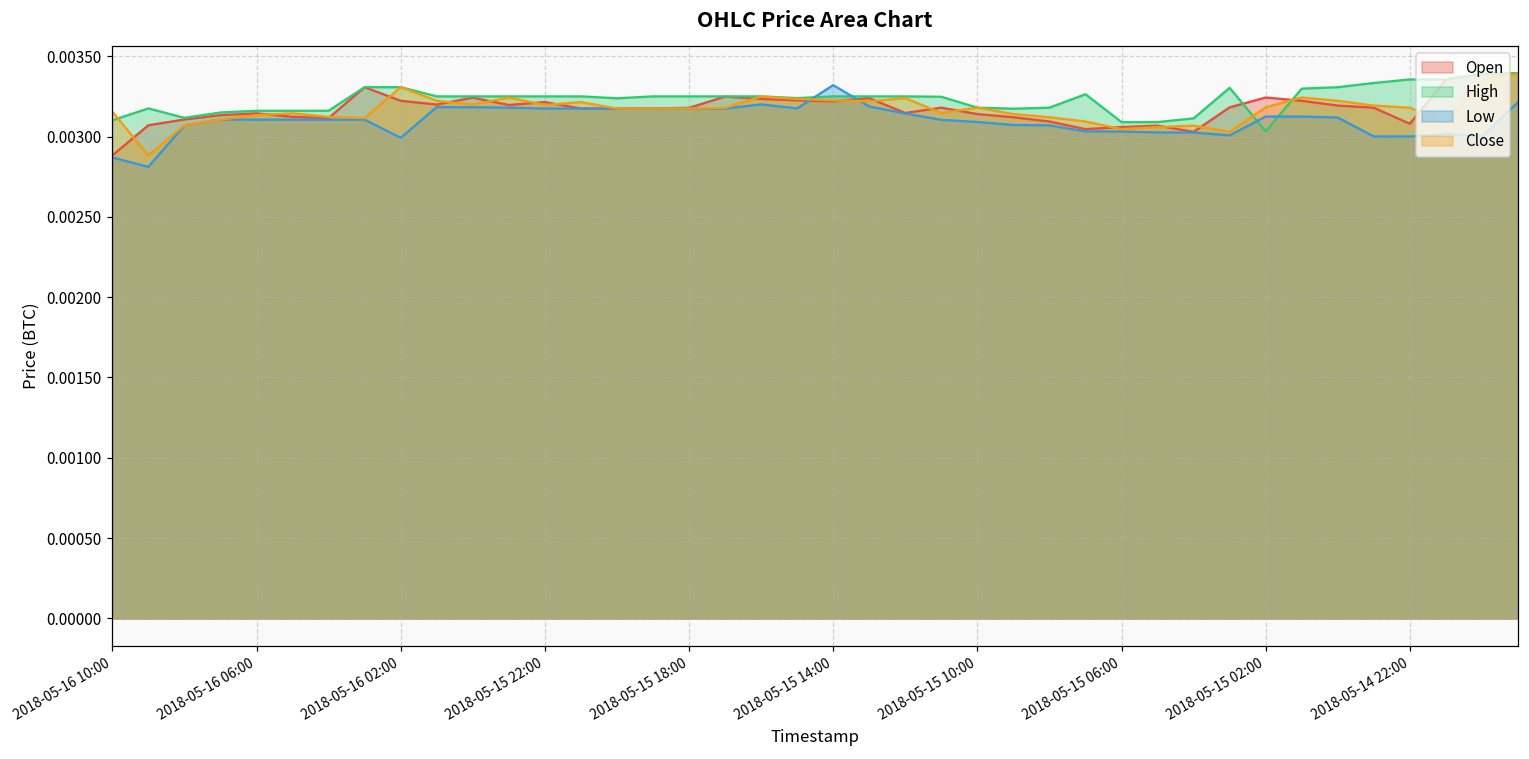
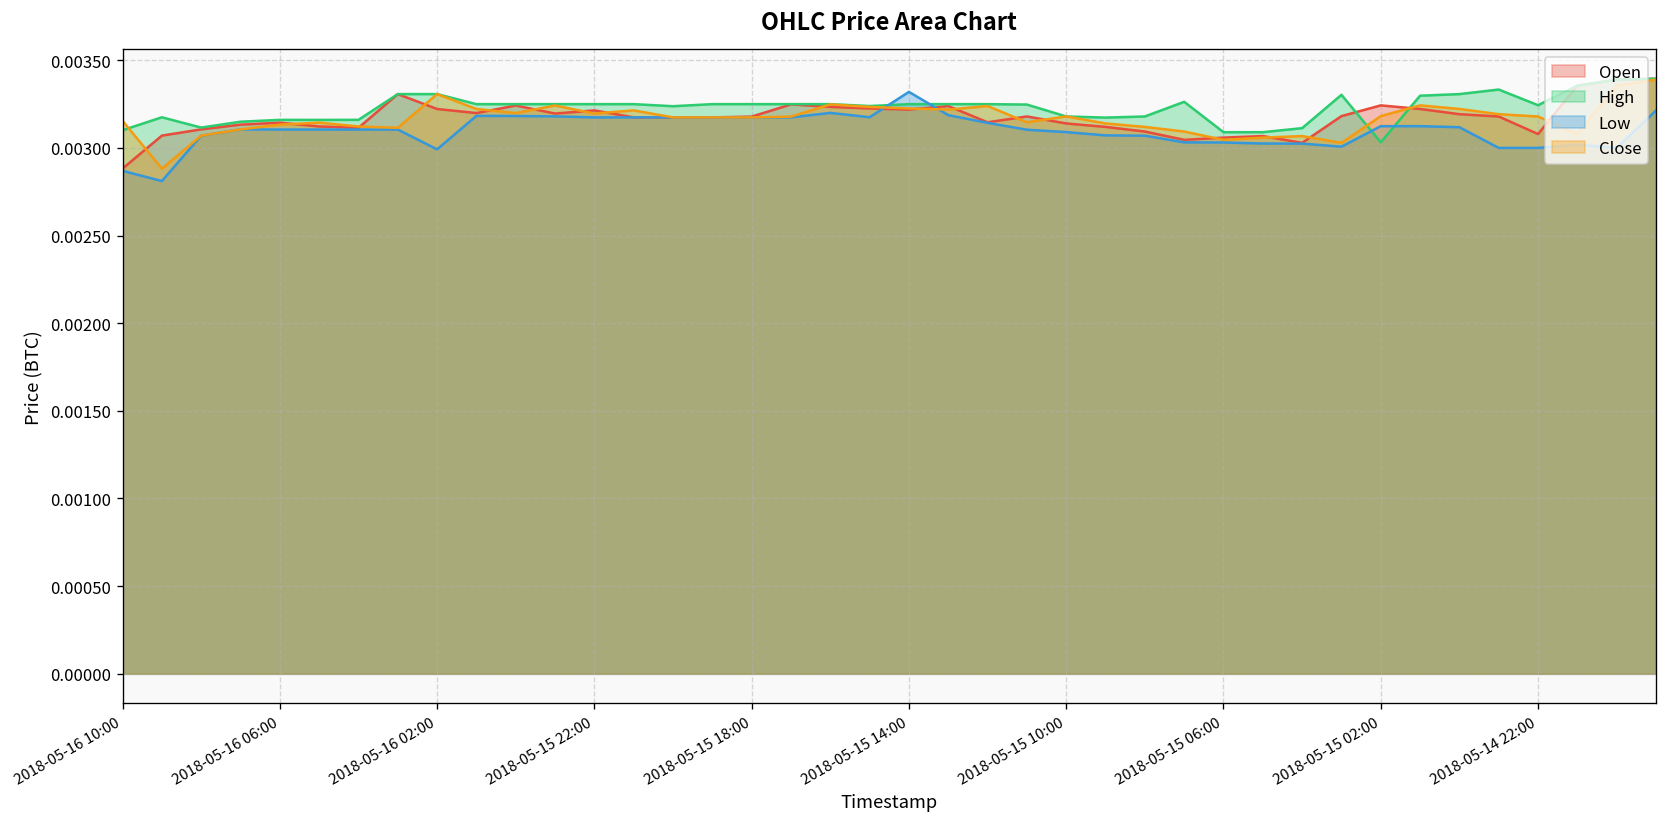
High, 2018-05-14 22:00: 0.00336 -> 0.00324
